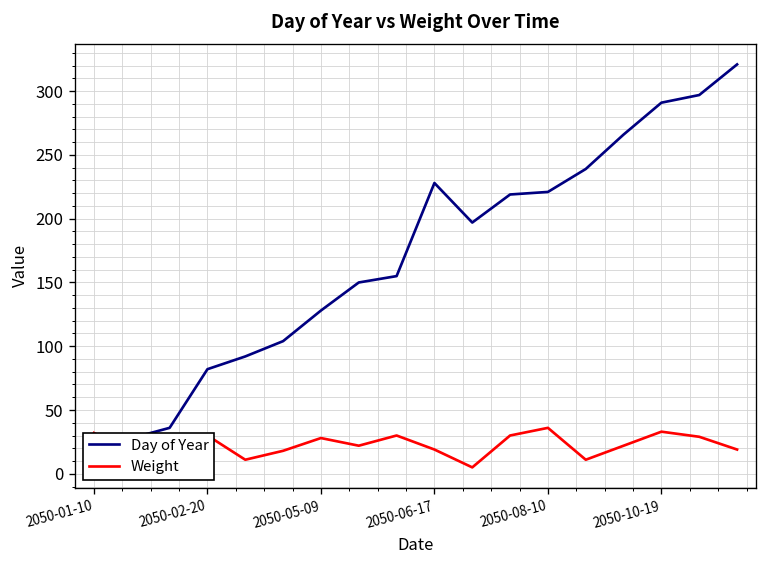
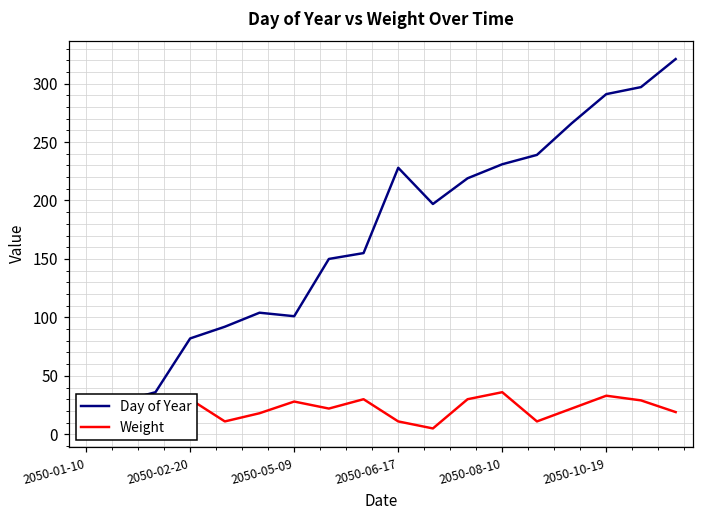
Day of Year, 2050-05-09: 128 -> 101
Weight, 2050-06-17: 19 -> 11
Day of Year, 2050-08-10: 221 -> 231
